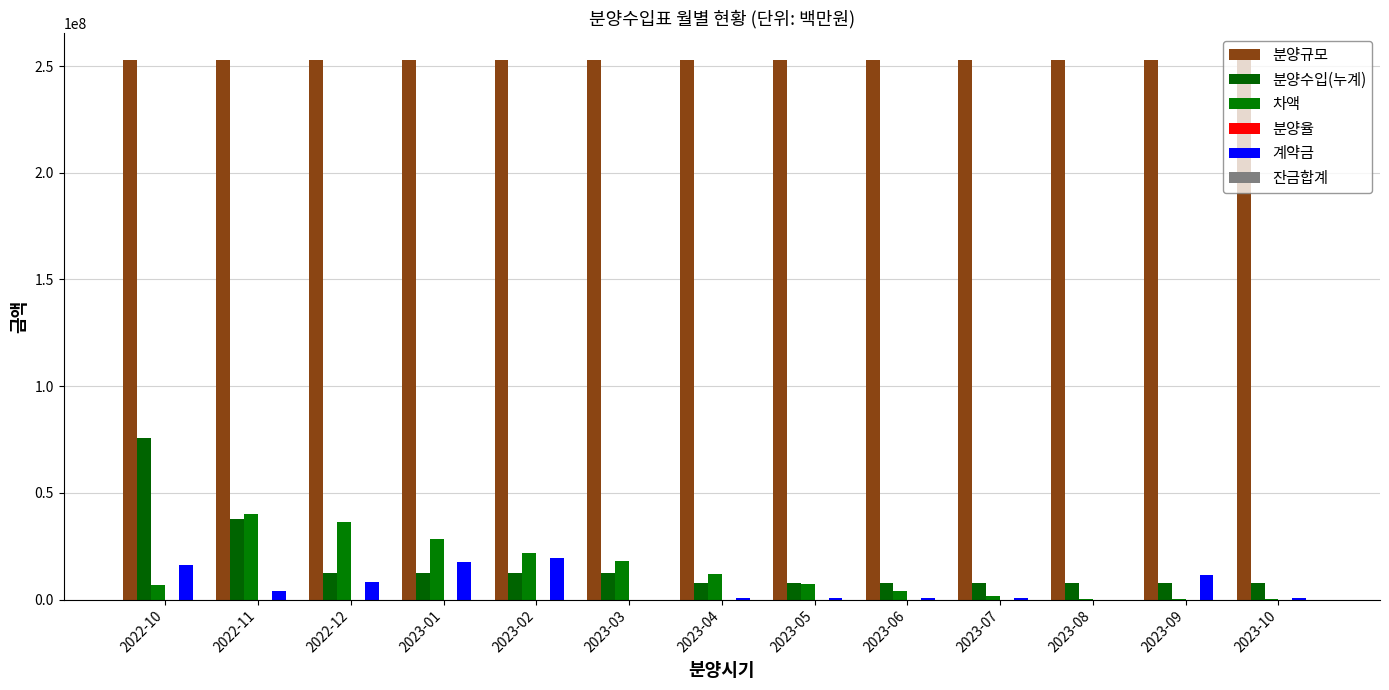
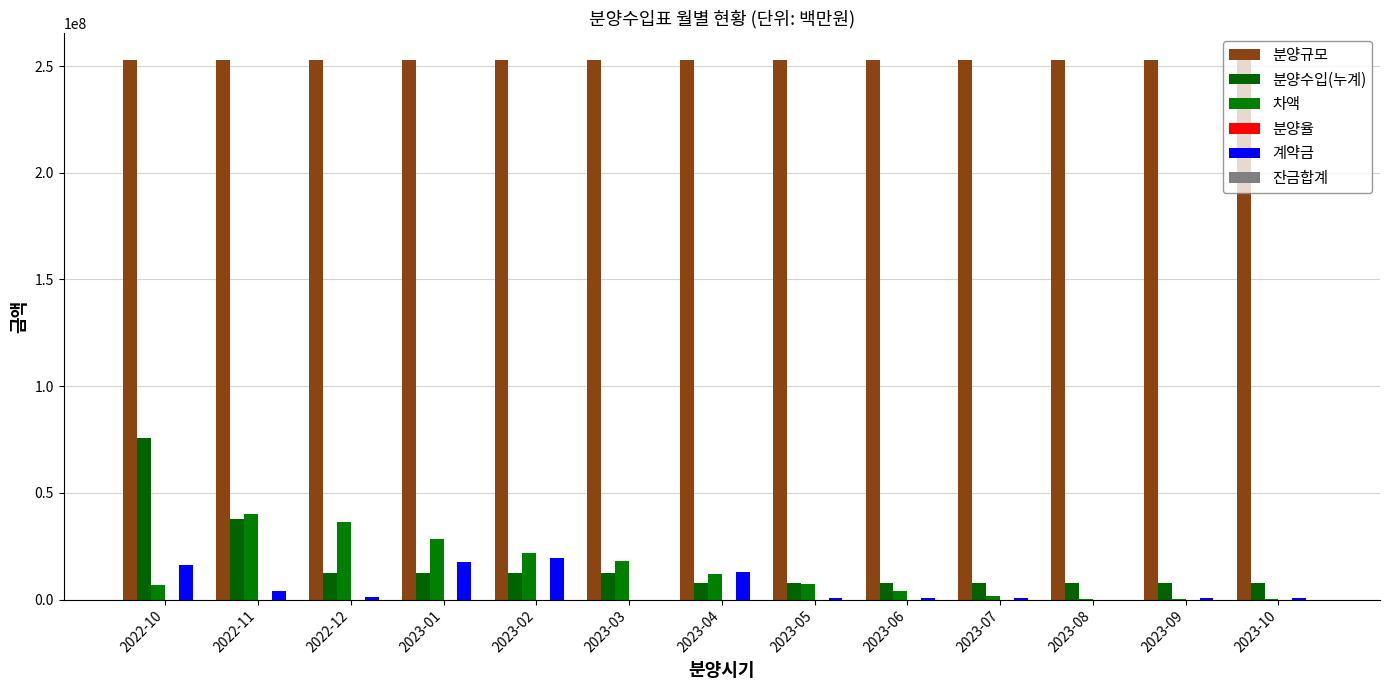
계약금, 2022-12: 8000000 -> 1000000
계약금, 2023-04: 1000000 -> 13000000
계약금, 2023-09: 12000000 -> 1000000
